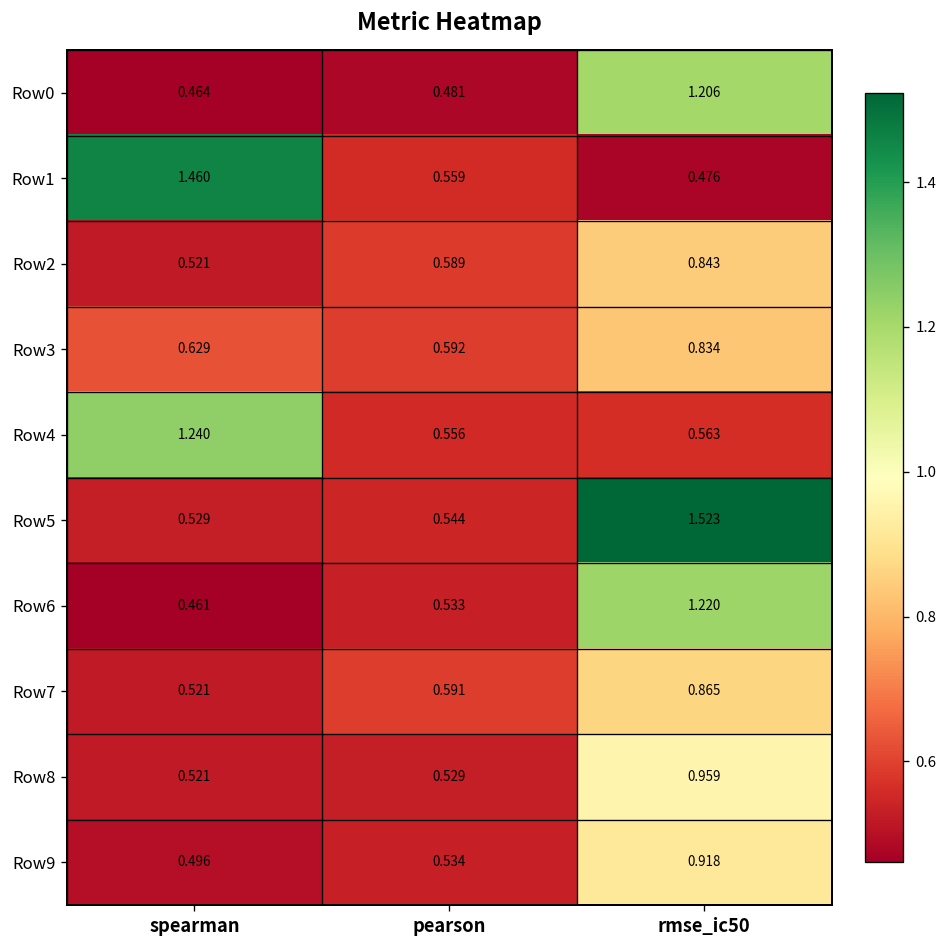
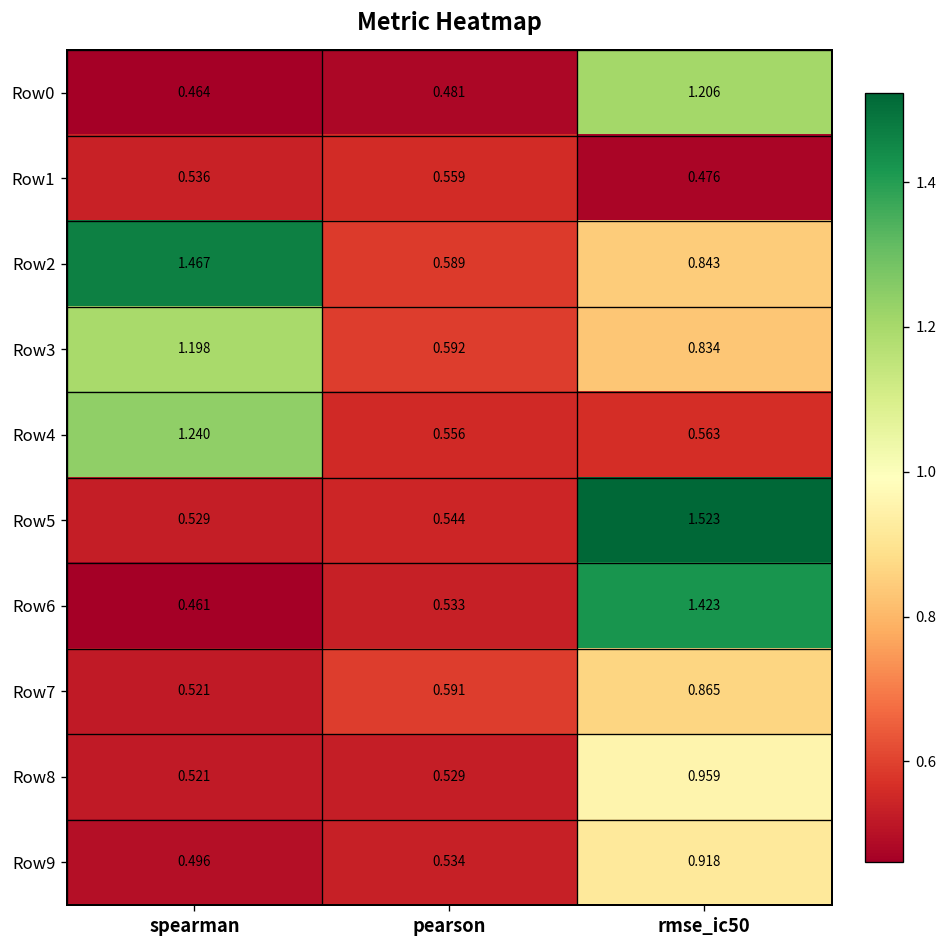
Row1, spearman: 1.460 -> 0.536
Row2, spearman: 0.521 -> 1.467
Row3, spearman: 0.629 -> 1.198
Row6, rmse_ic50: 1.220 -> 1.423
